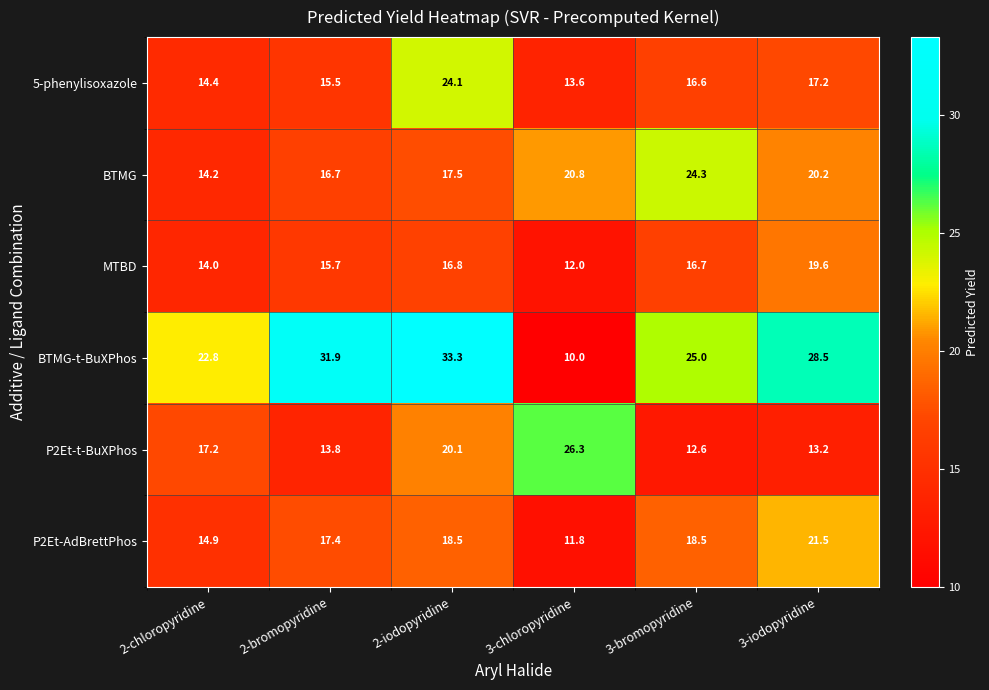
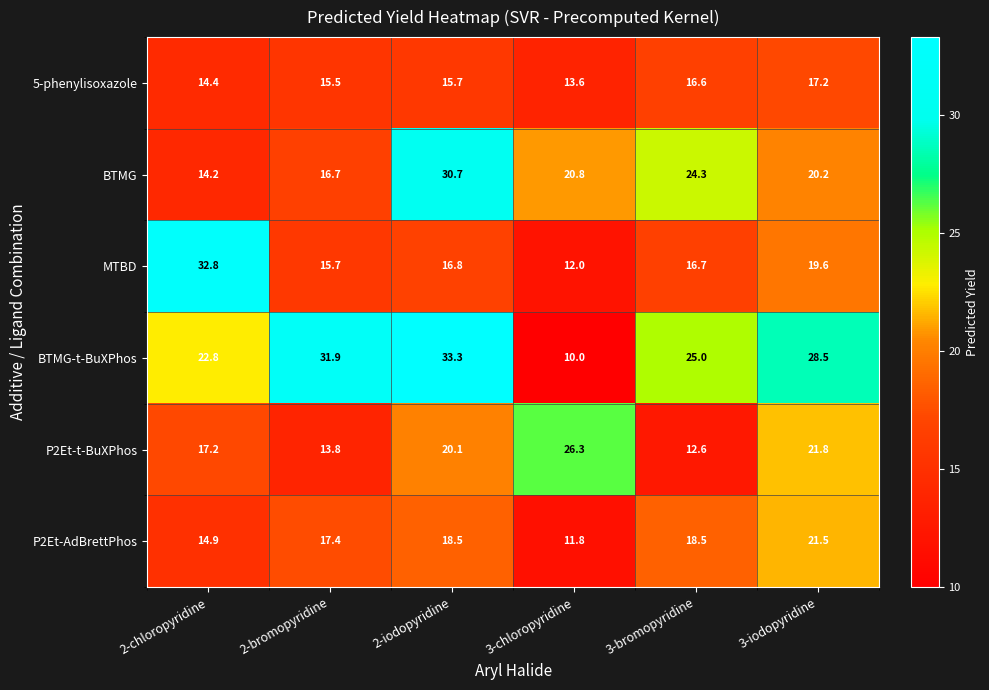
5-phenylisoxazole, 2-iodopyridine: 24.1 -> 15.7
BTMG, 2-iodopyridine: 17.5 -> 30.7
MTBD, 2-chloropyridine: 14.0 -> 32.8
P2Et-t-BuXPhos, 3-iodopyridine: 13.2 -> 21.8
